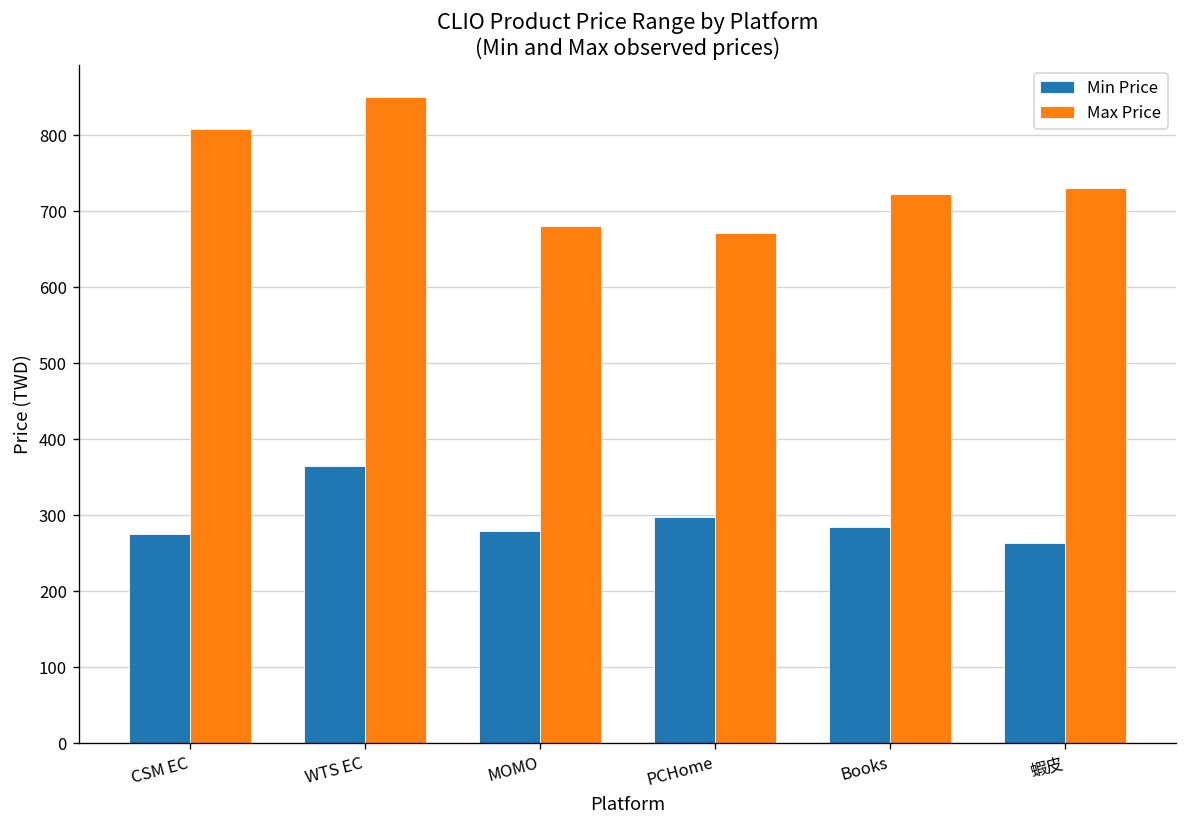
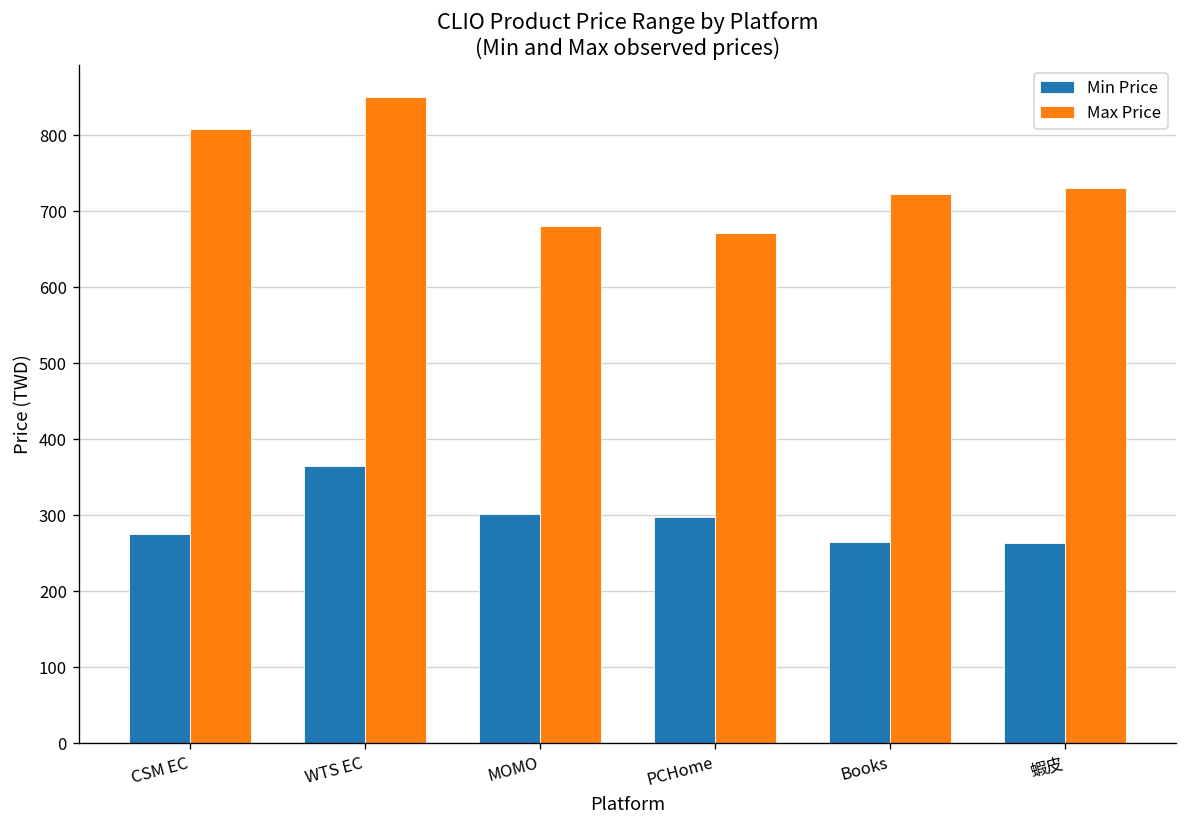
Min Price, MOMO: 280 -> 300
Min Price, Books: 290 -> 270
